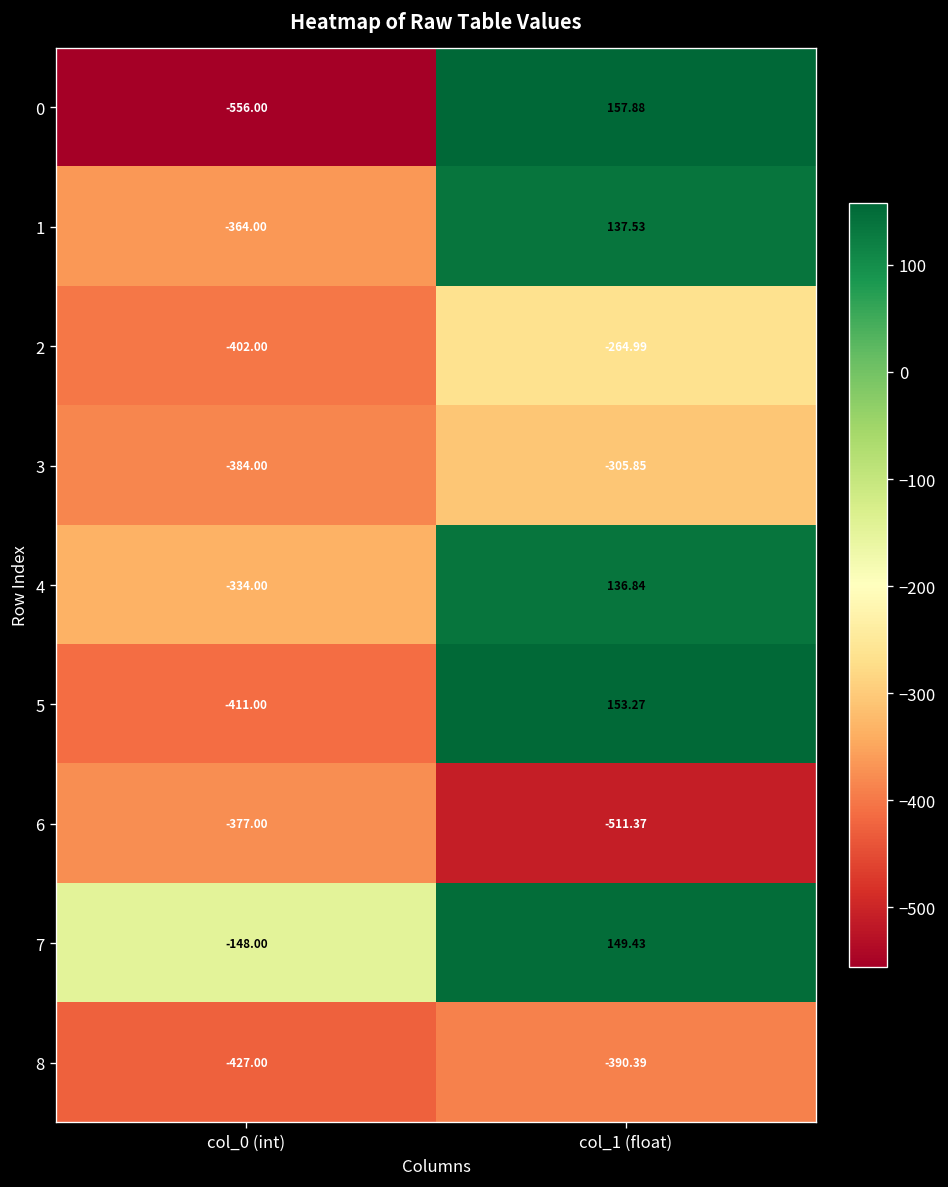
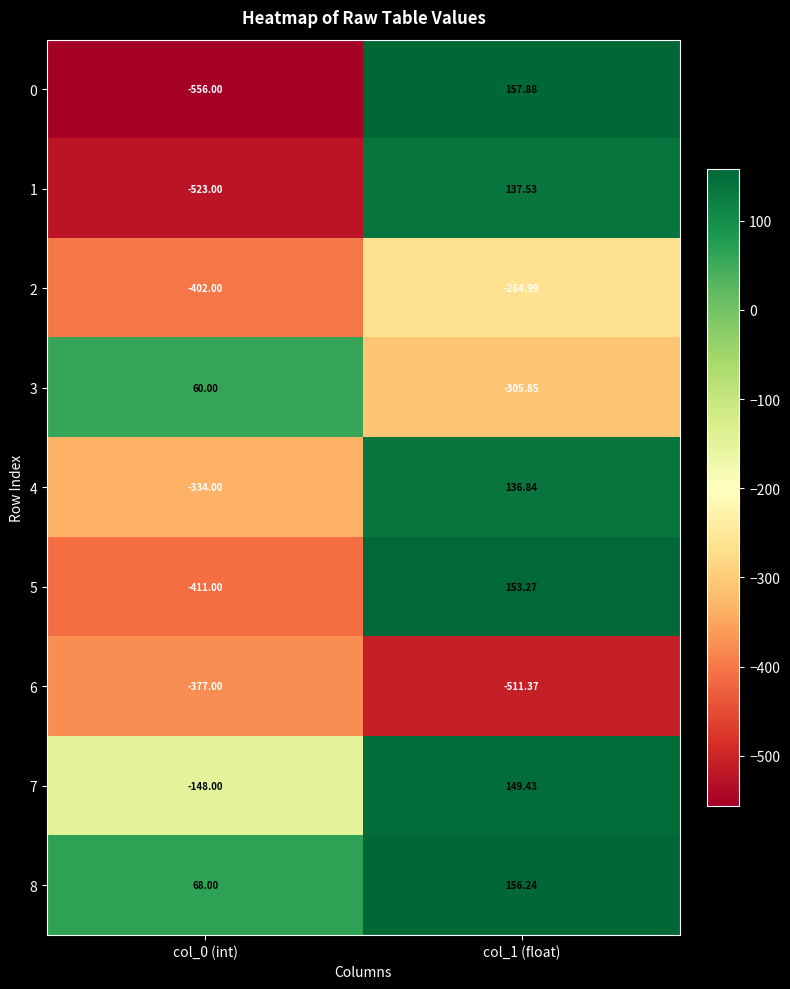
1, col_0 (int): -364.00 -> -523.00
3, col_0 (int): -384.00 -> 60.00
8, col_0 (int): -427.00 -> 68.00
8, col_1 (float): -390.39 -> 156.24
